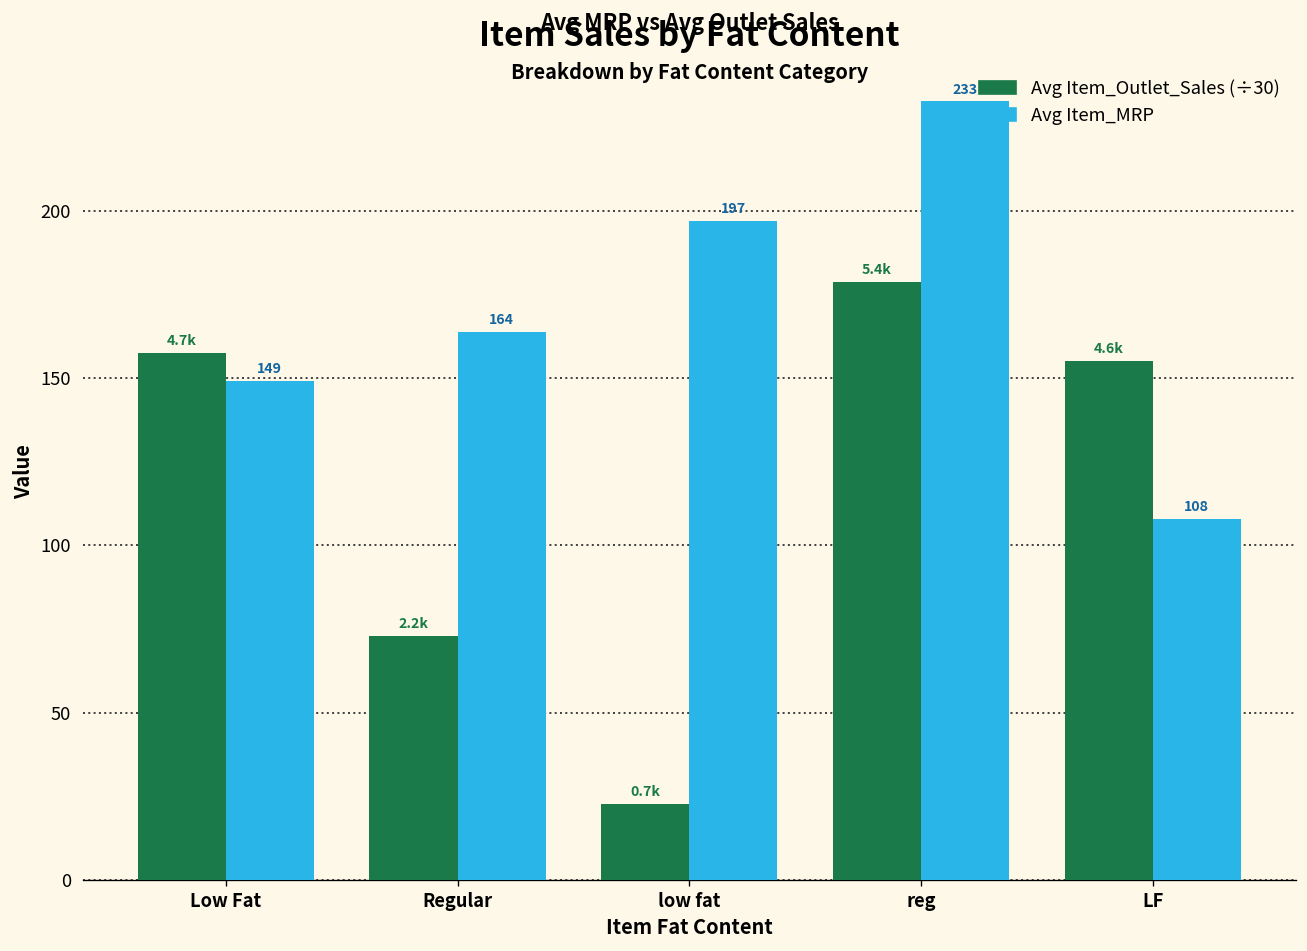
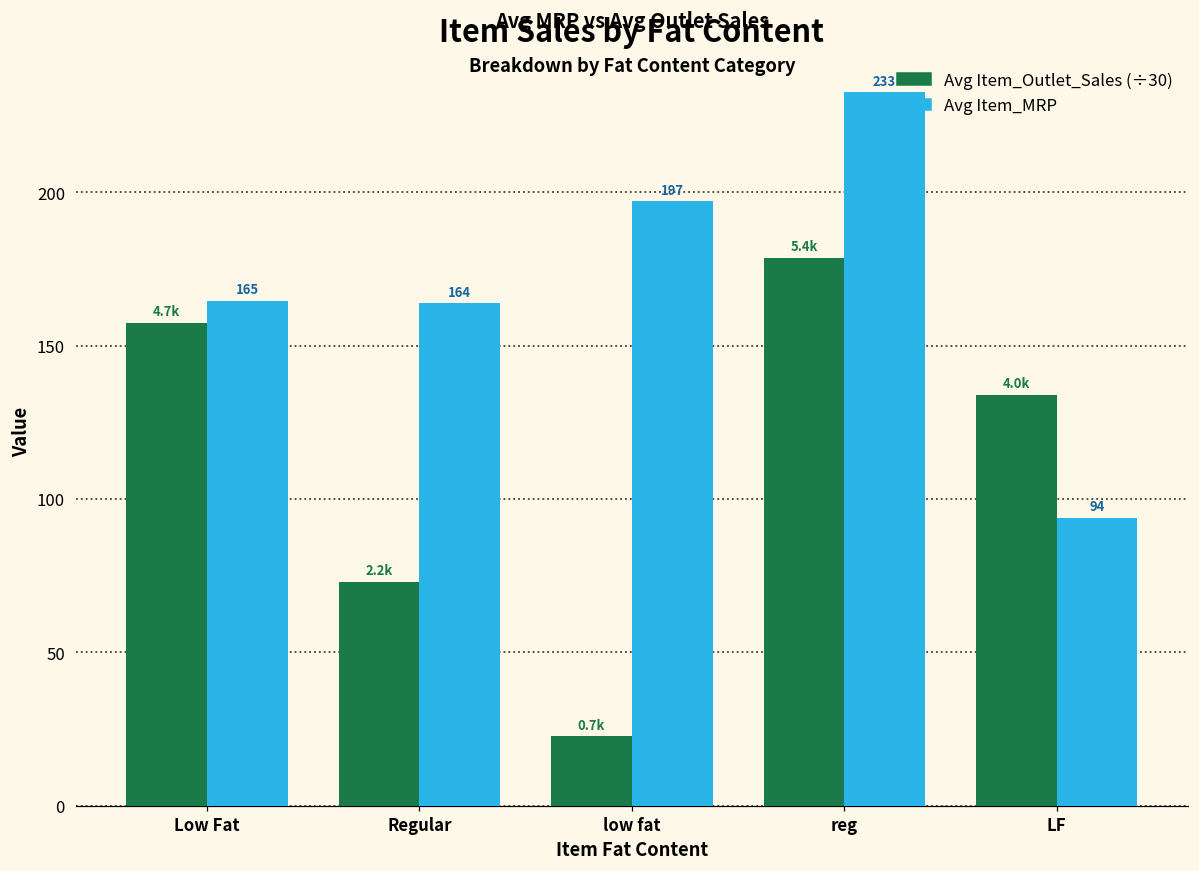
Avg Item_MRP, Low Fat: 149 -> 165
Avg Item_Outlet_Sales (÷30), LF: 4.6k -> 4.0k
Avg Item_MRP, LF: 108 -> 94
